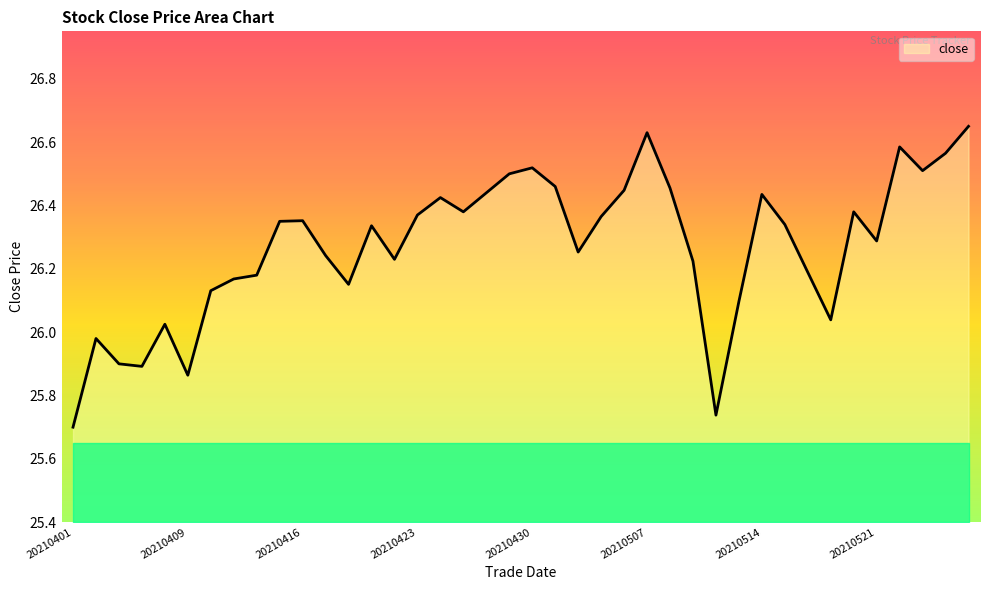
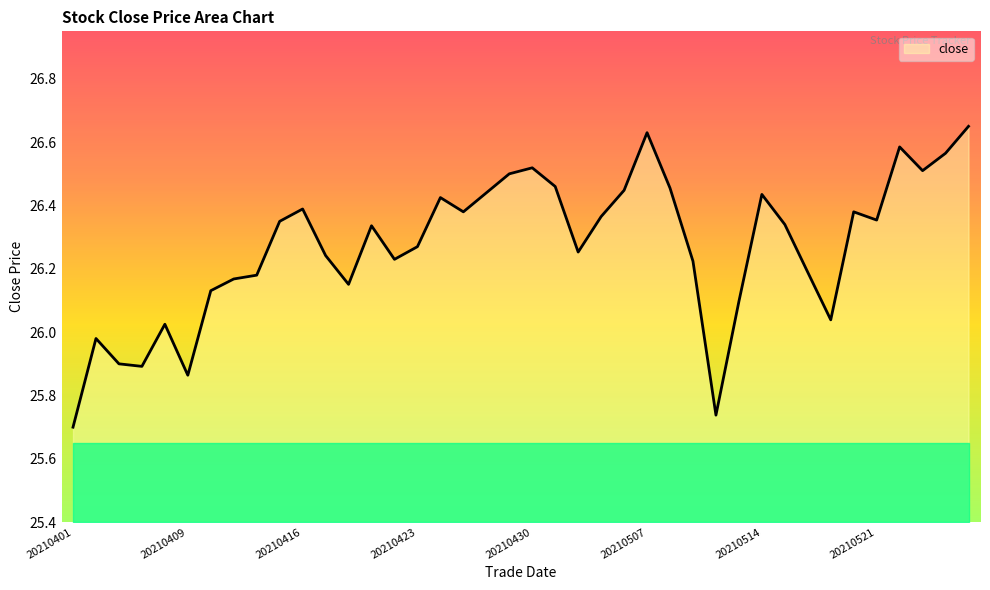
close, 20210416: 26.35 -> 26.39
close, 20210423: 26.37 -> 26.27
close, 20210521: 26.29 -> 26.35
